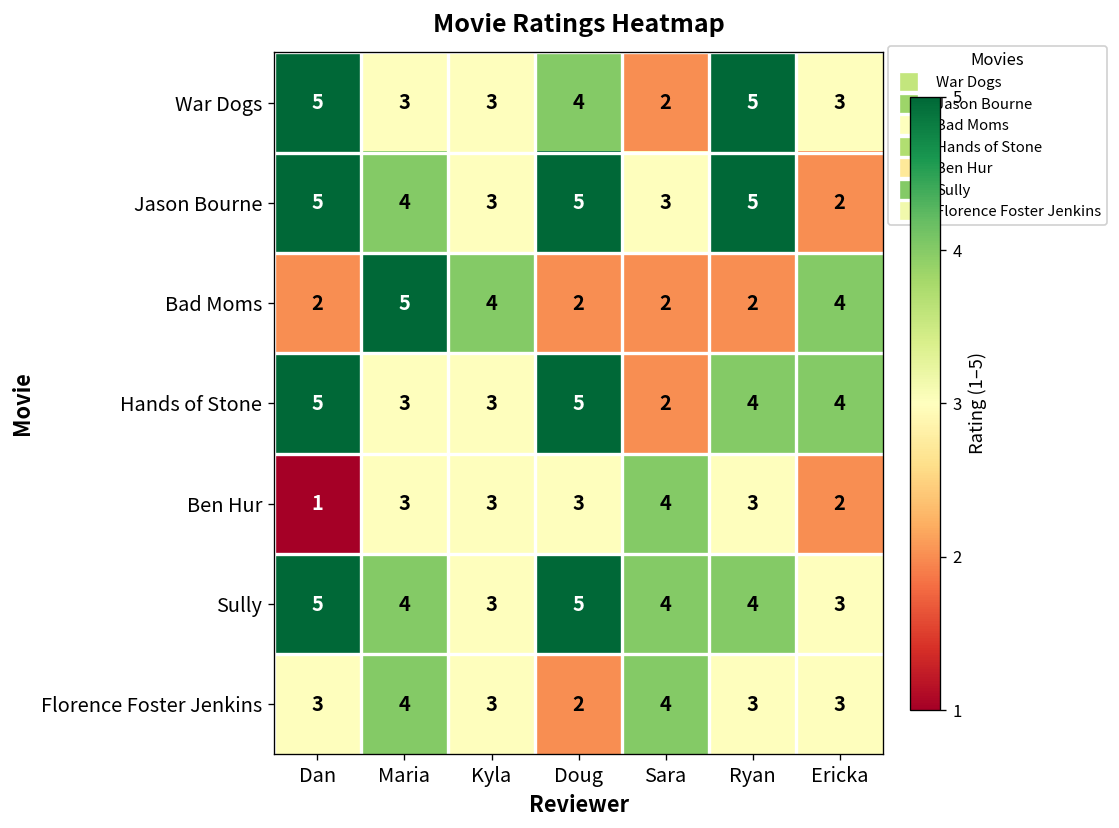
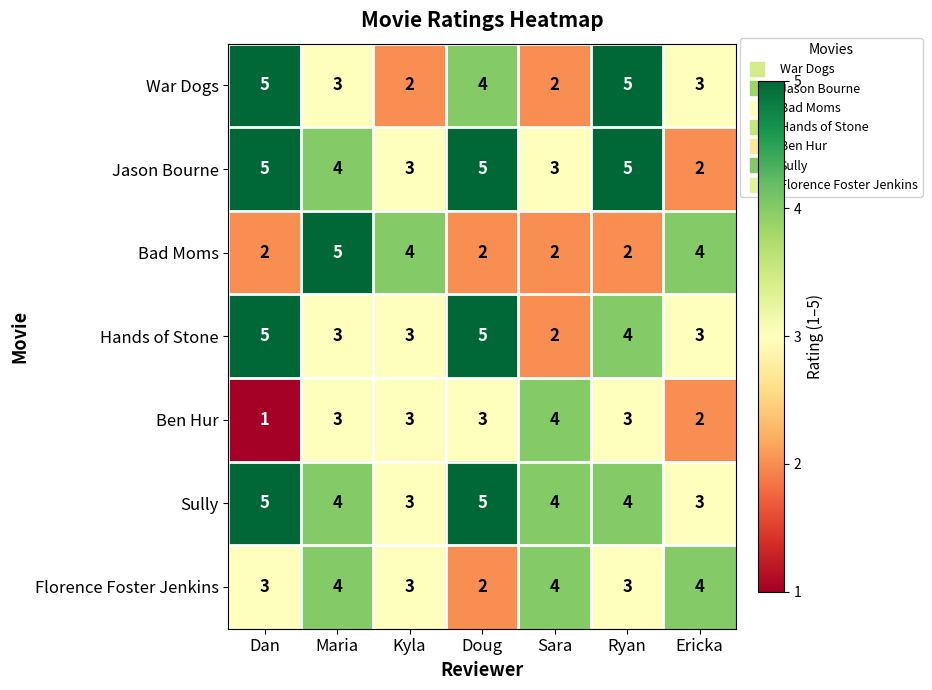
War Dogs, Kyla: 3 -> 2
Hands of Stone, Ericka: 4 -> 3
Florence Foster Jenkins, Ericka: 3 -> 4
